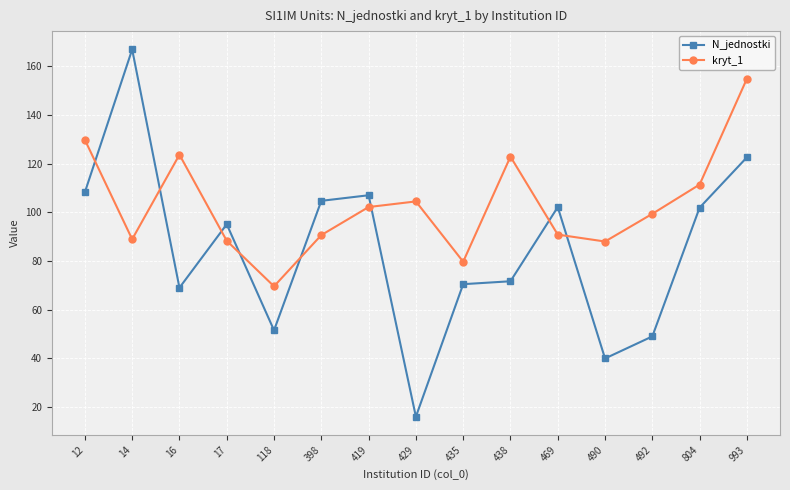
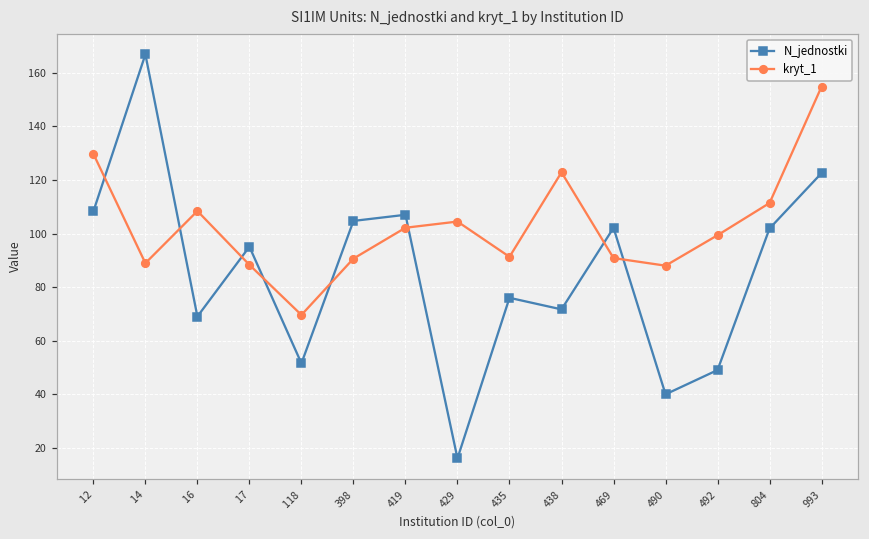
kryt_1, 16: 124 -> 108
N_jednostki, 435: 70 -> 76
kryt_1, 435: 80 -> 91
